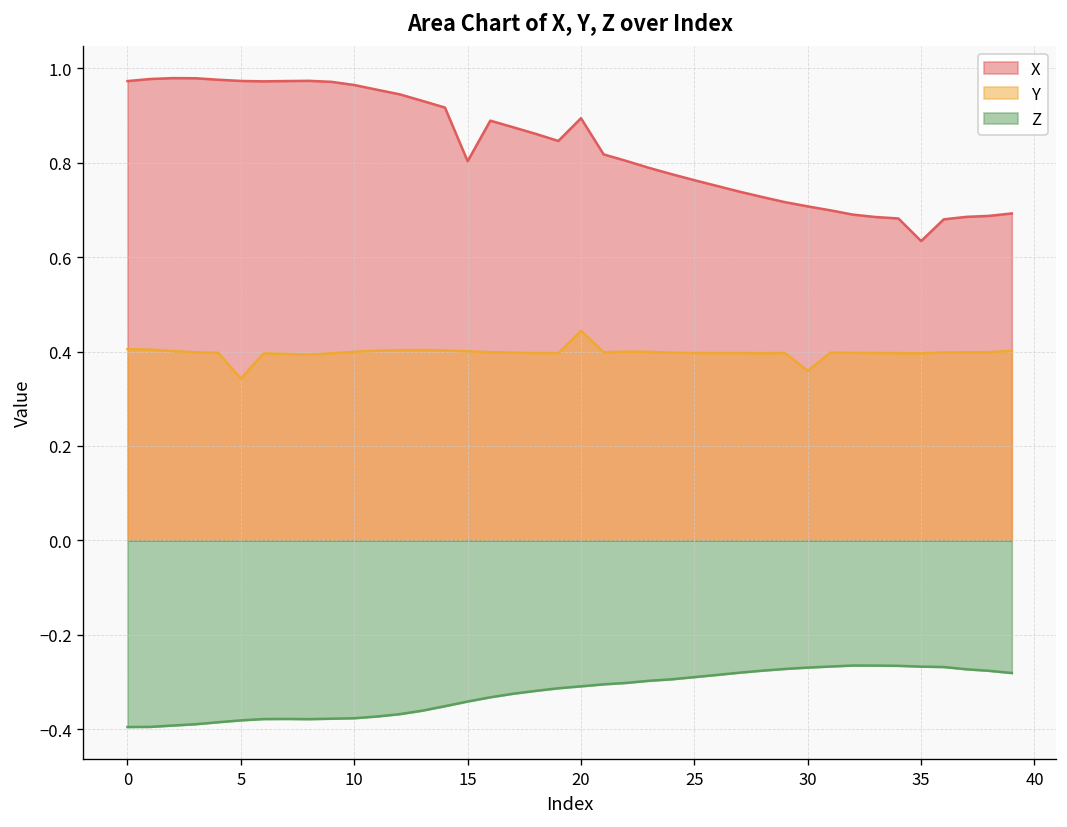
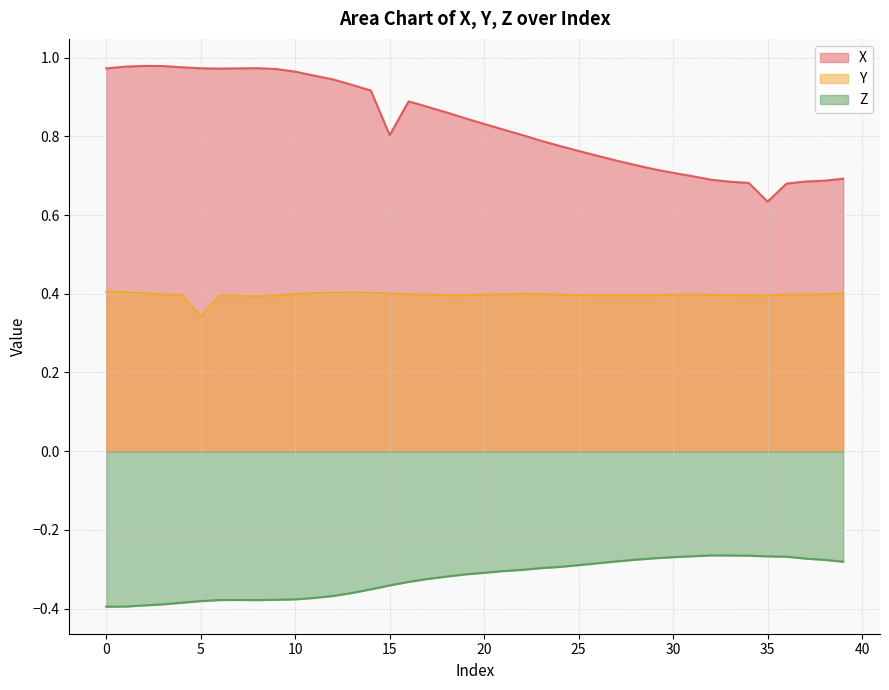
X, 20: 0.89 -> 0.83
Y, 20: 0.44 -> 0.40
Y, 30: 0.36 -> 0.40
